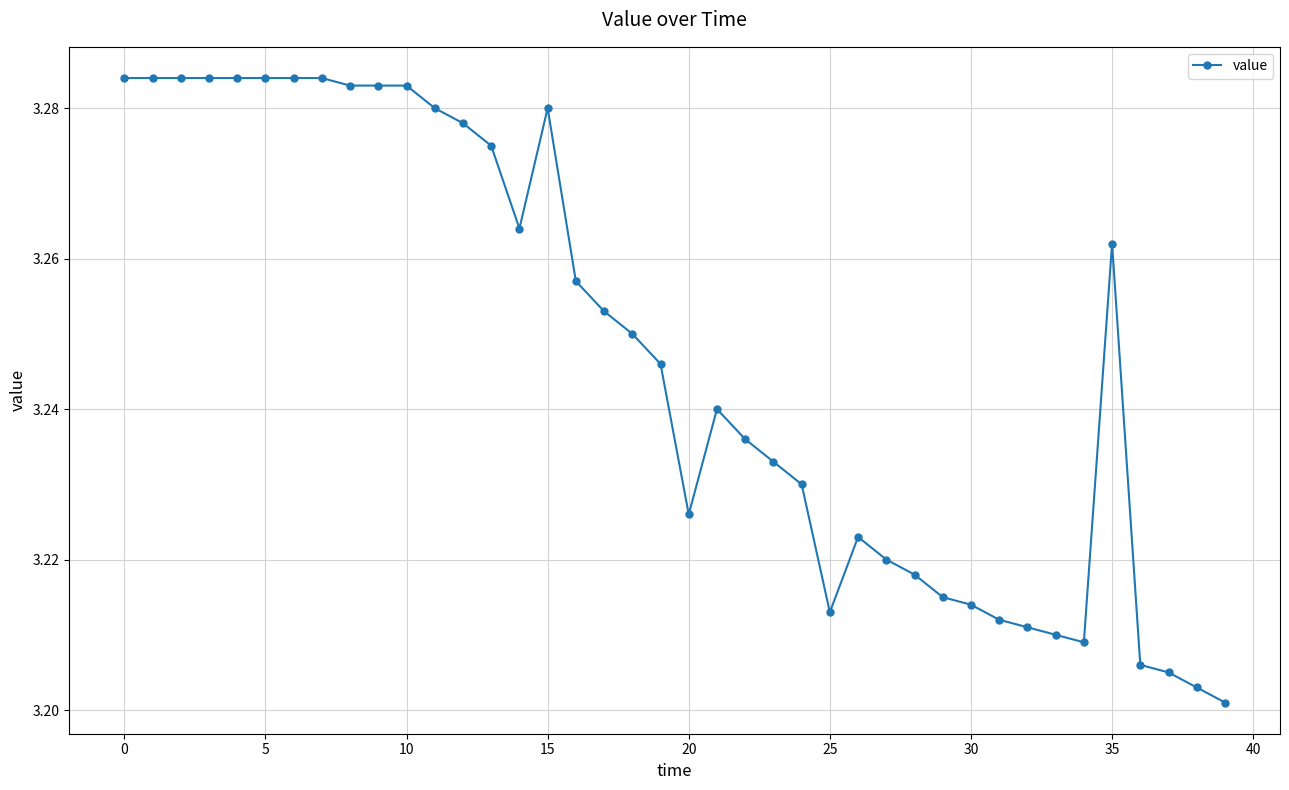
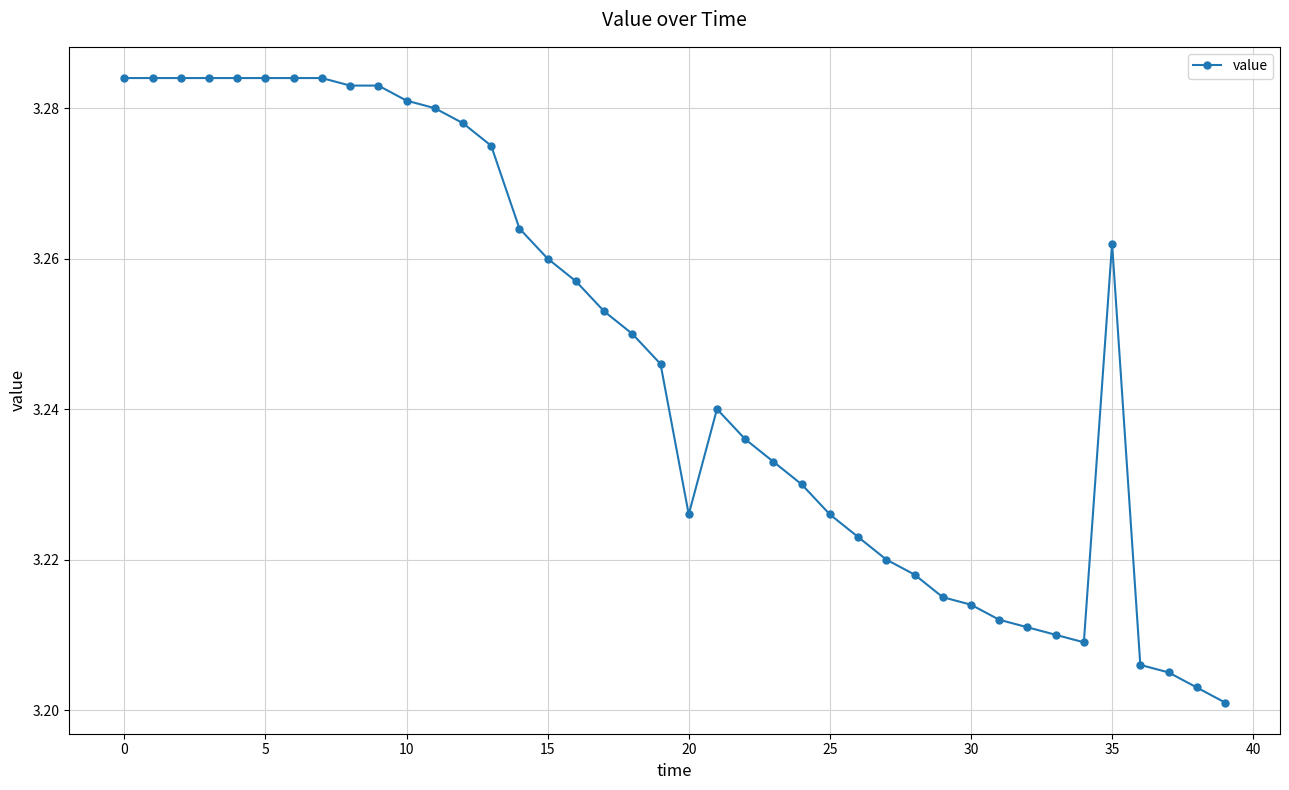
10: 3.283 -> 3.281
15: 3.28 -> 3.26
25: 3.213 -> 3.226
